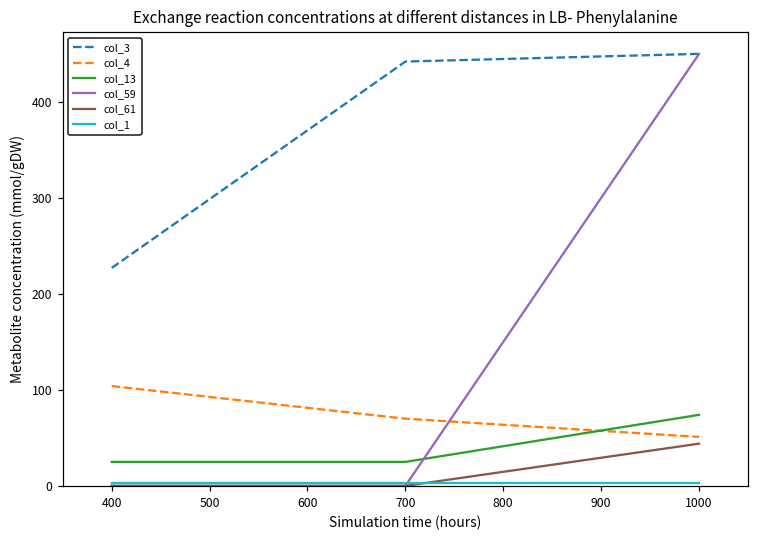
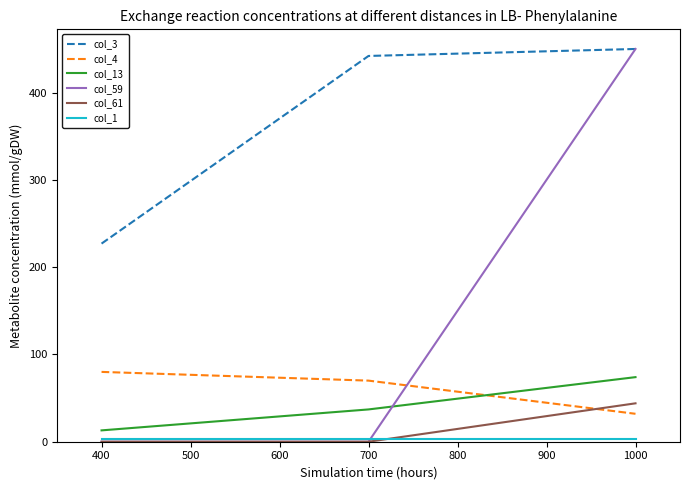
col_4, 400: 100 -> 80
col_13, 400: 30 -> 10
col_13, 700: 30 -> 40
col_4, 1000: 50 -> 30
